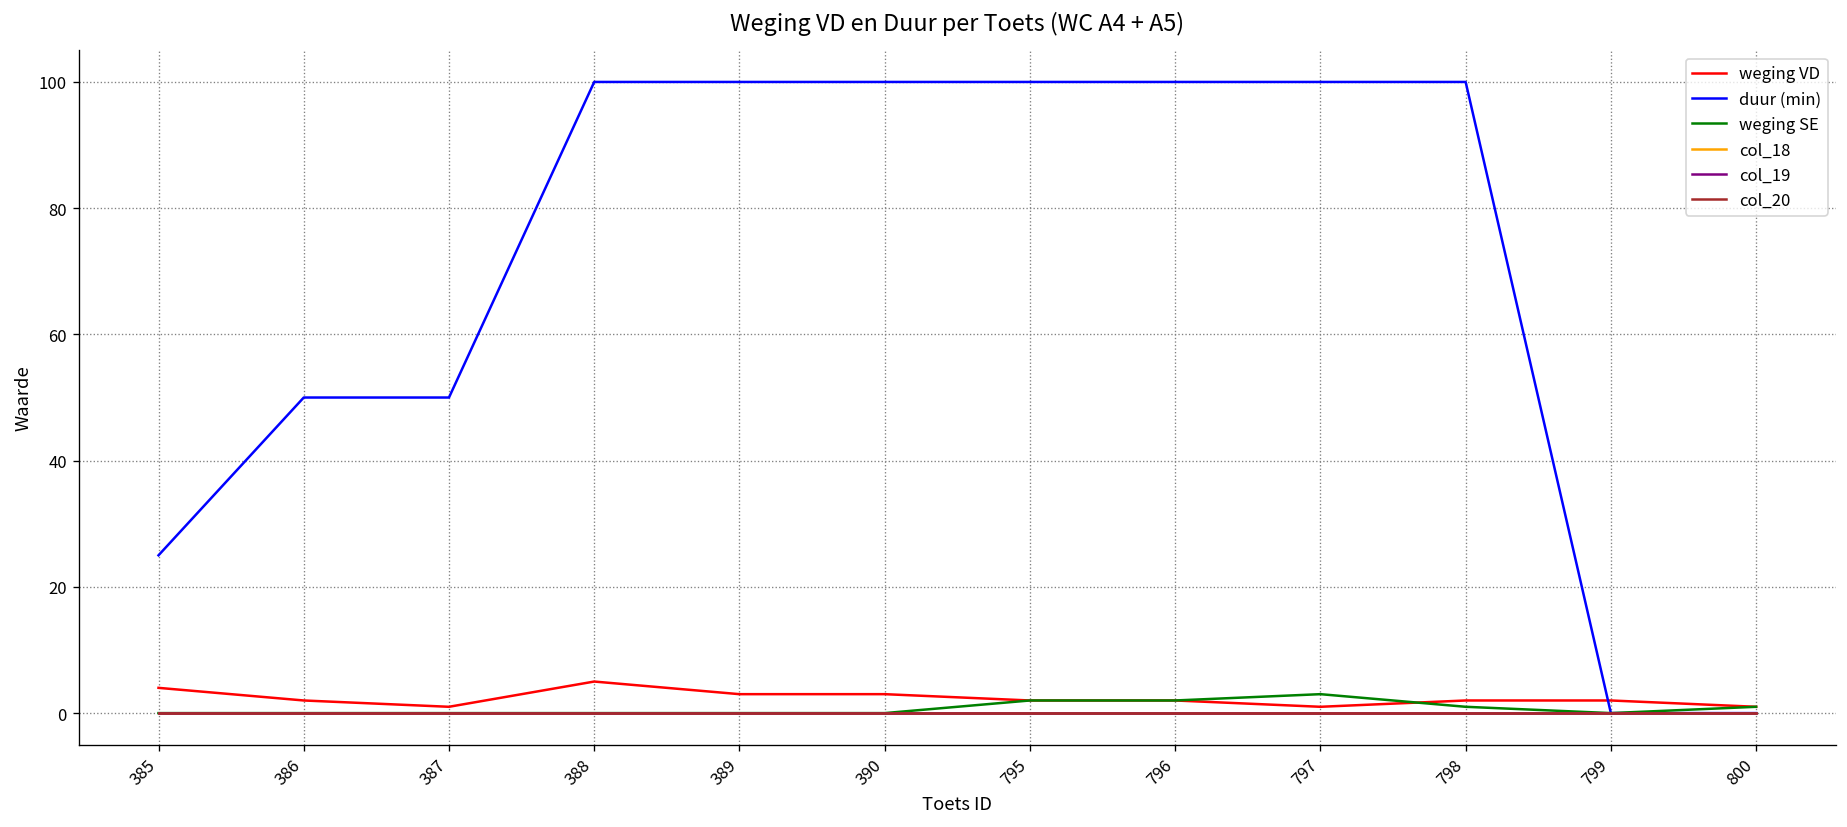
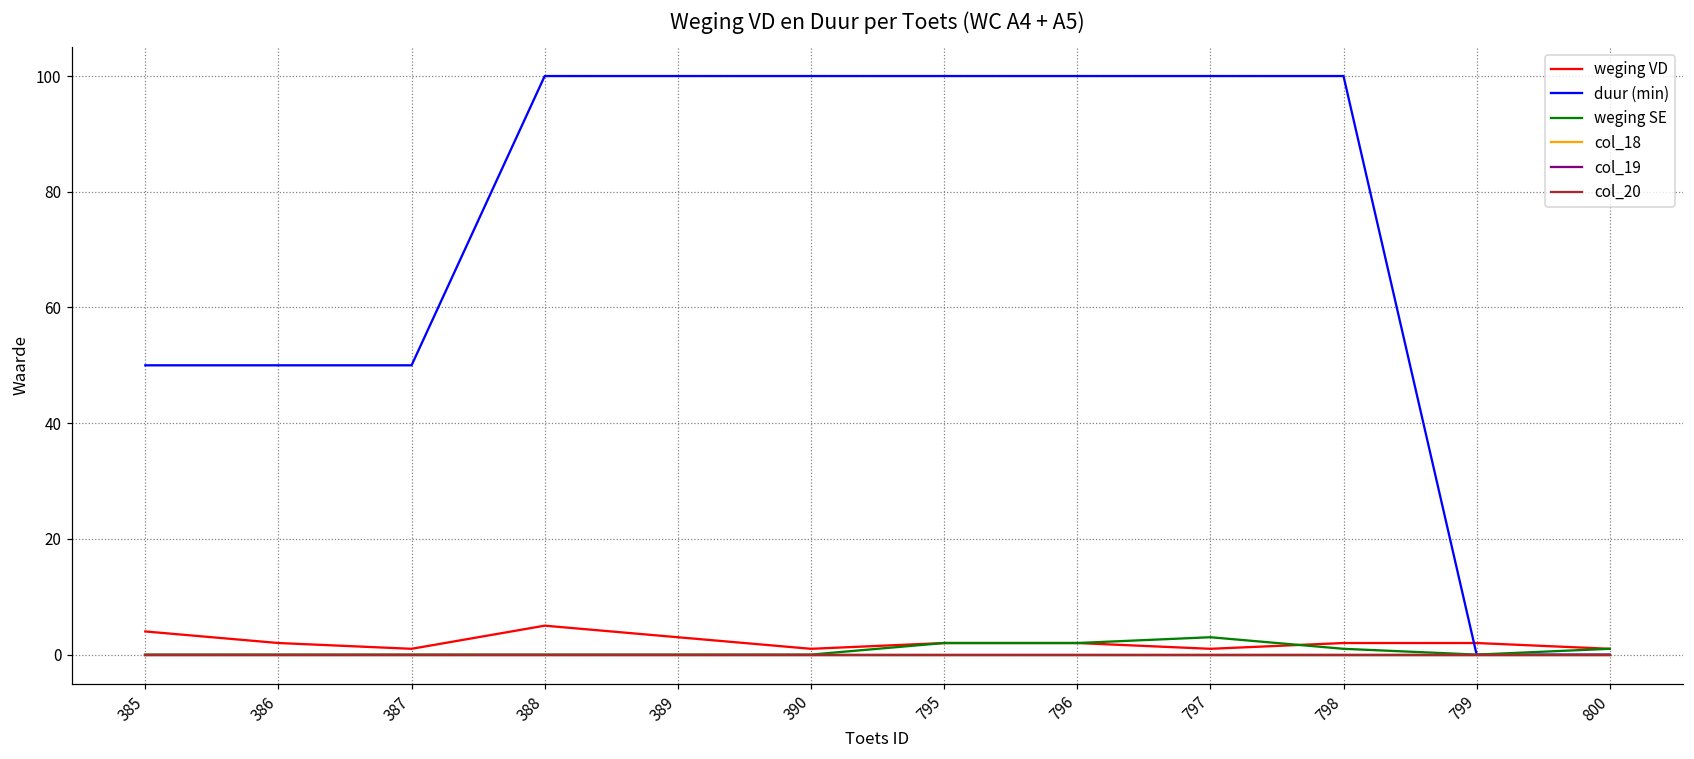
duur (min), 385: 25 -> 50
weging VD, 390: 3 -> 1
